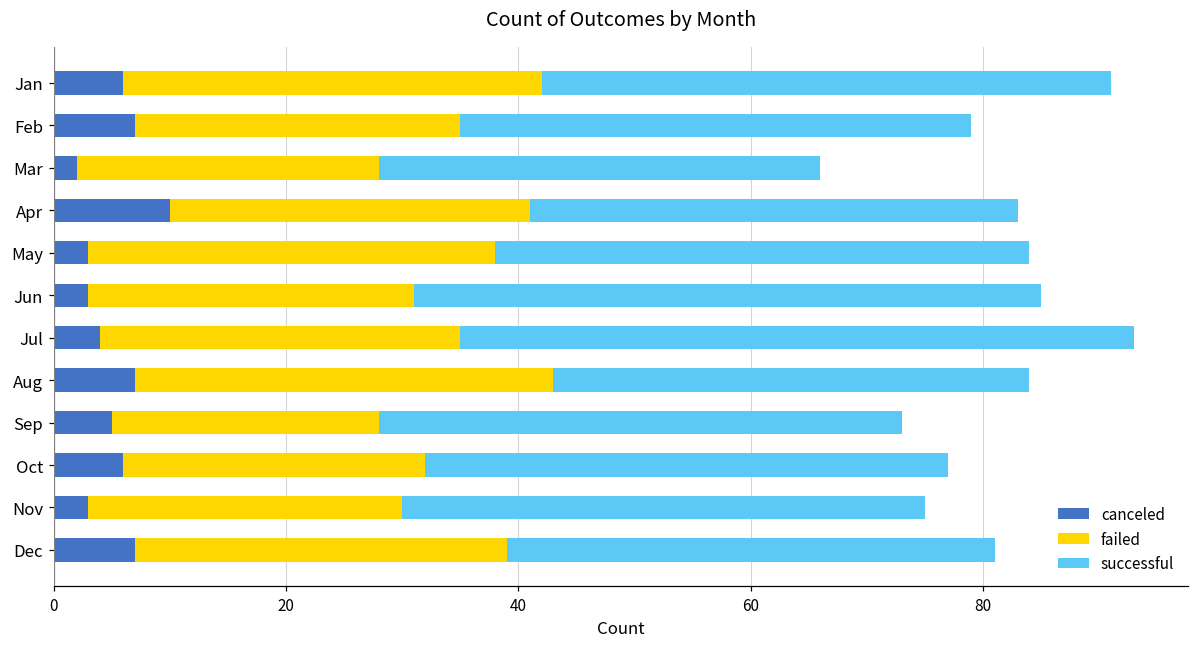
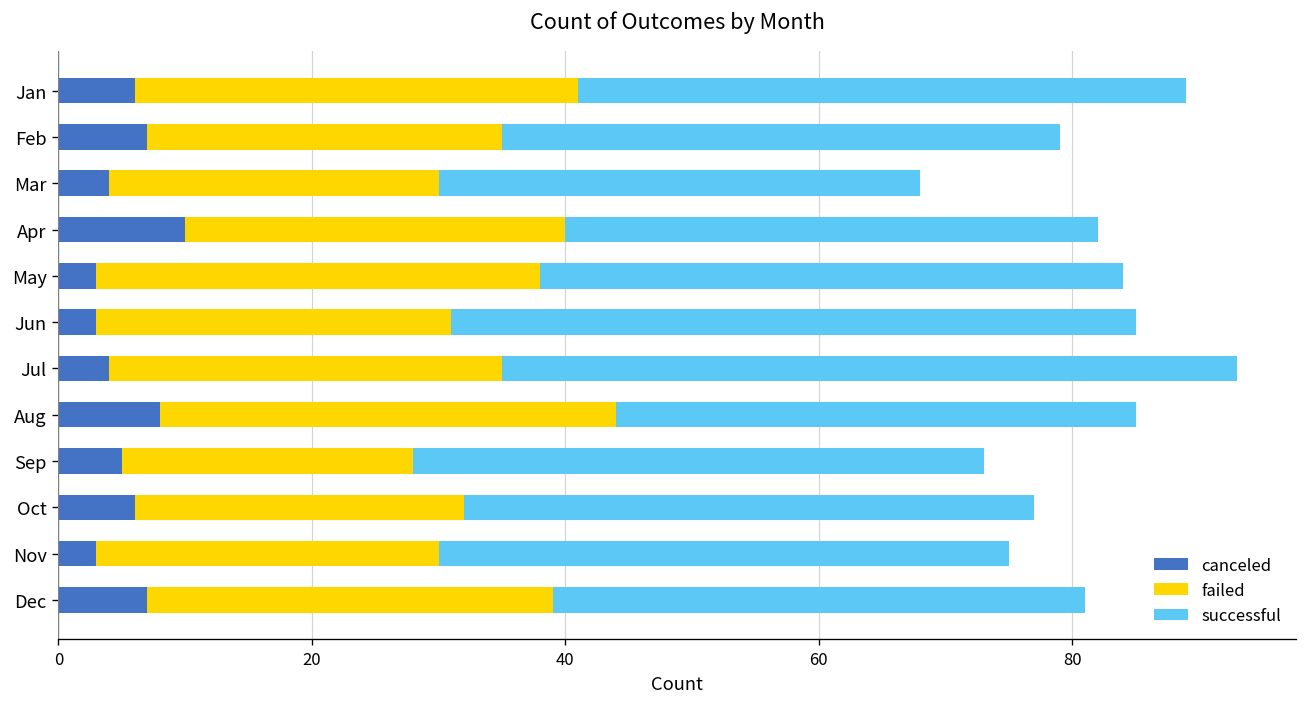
failed, Jan: 36 -> 35
successful, Jan: 49 -> 48
canceled, Mar: 2 -> 4
failed, Apr: 31 -> 30
canceled, Aug: 7 -> 8
